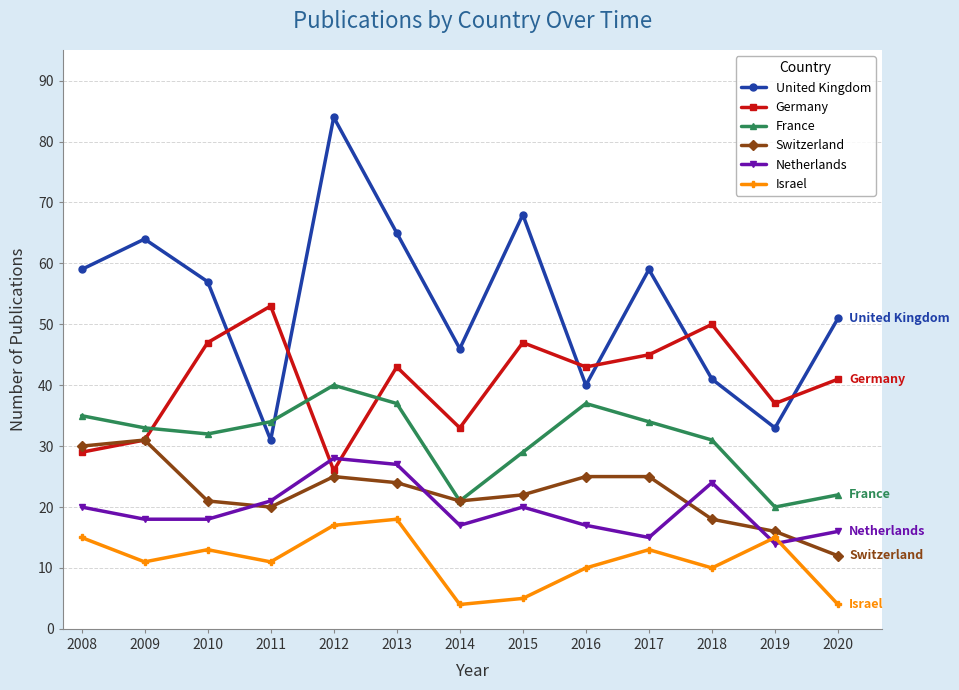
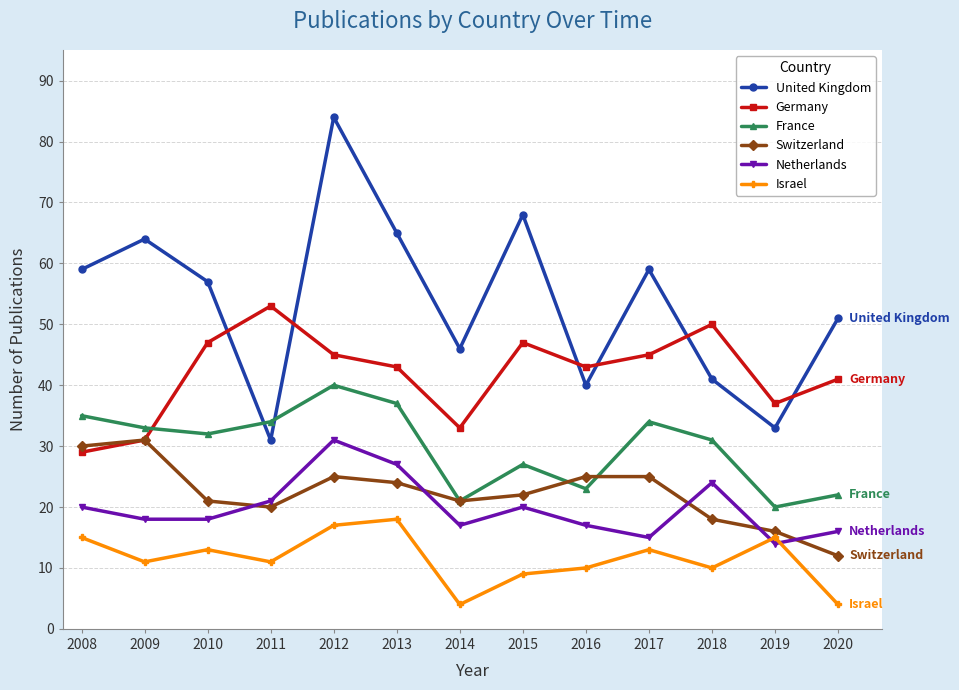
Germany, 2012: 26 -> 45
Netherlands, 2012: 28 -> 31
France, 2015: 29 -> 27
Israel, 2015: 5 -> 9
France, 2016: 37 -> 23
